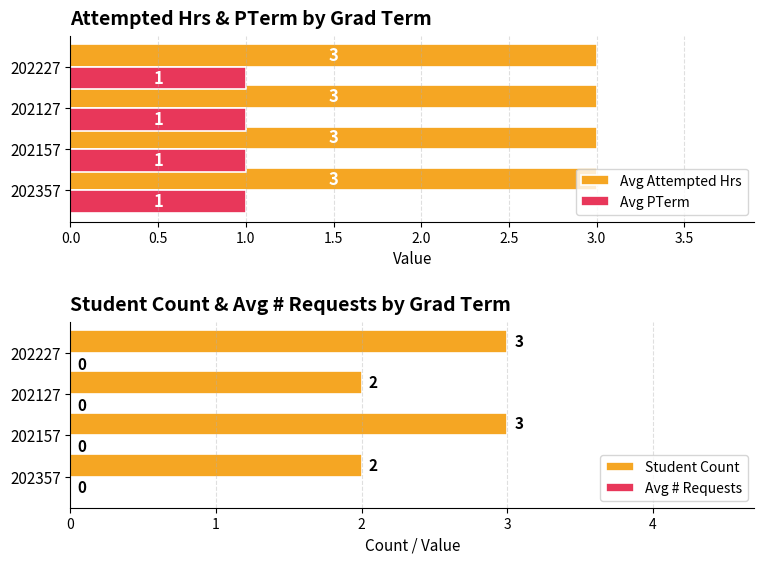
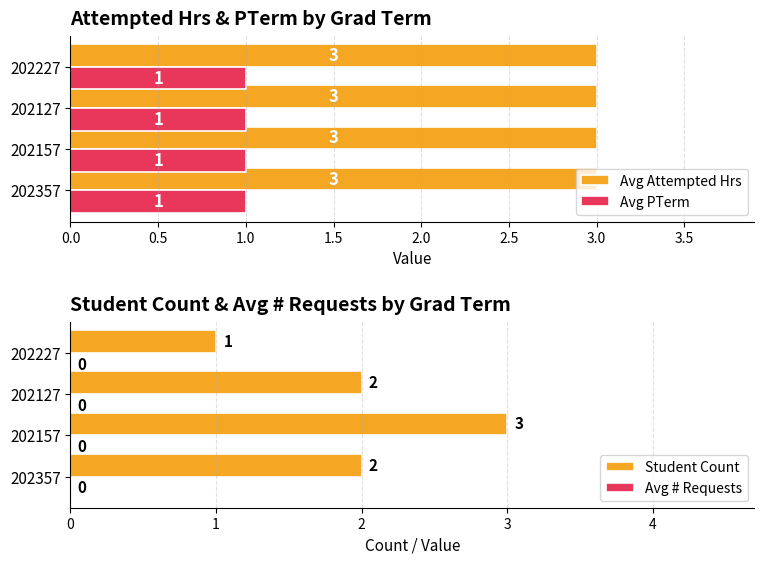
Student Count & Avg # Requests by Grad Term, Student Count, 202227: 3 -> 1
